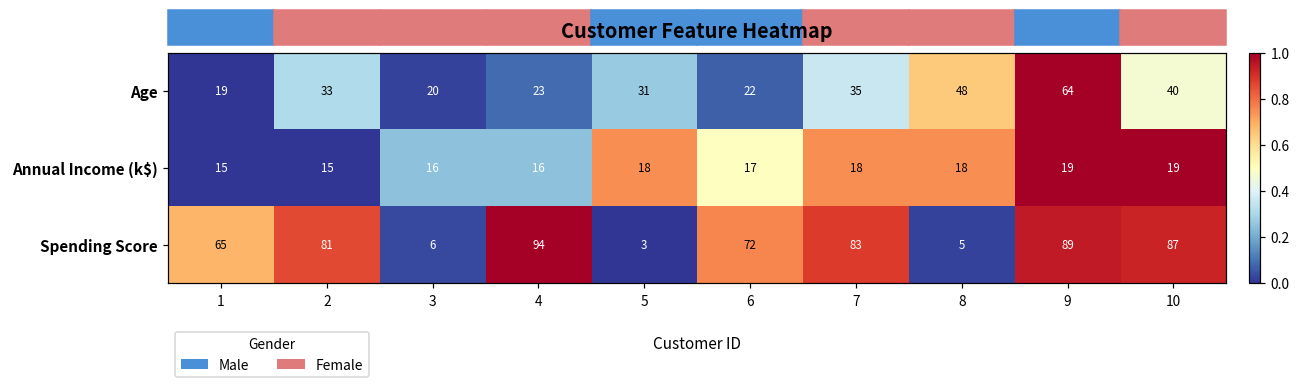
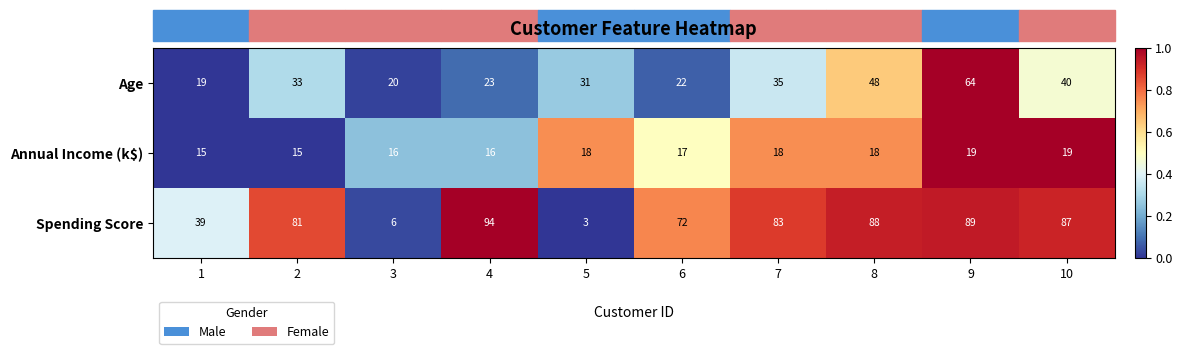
Spending Score, 1: 65 -> 39
Spending Score, 8: 5 -> 88
